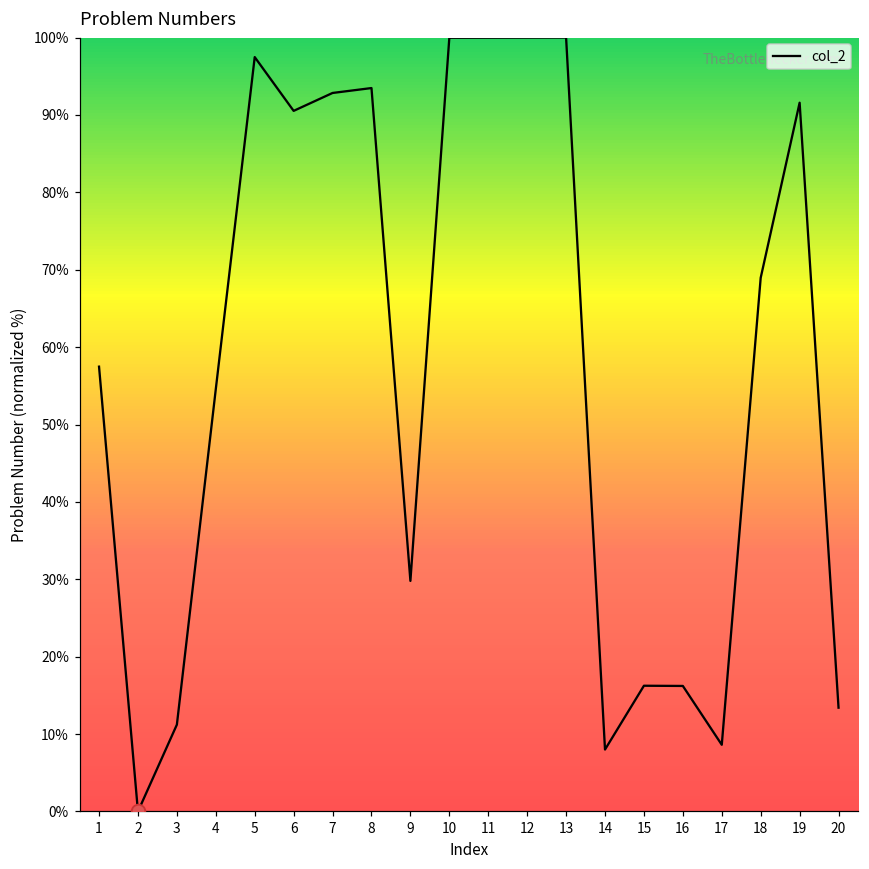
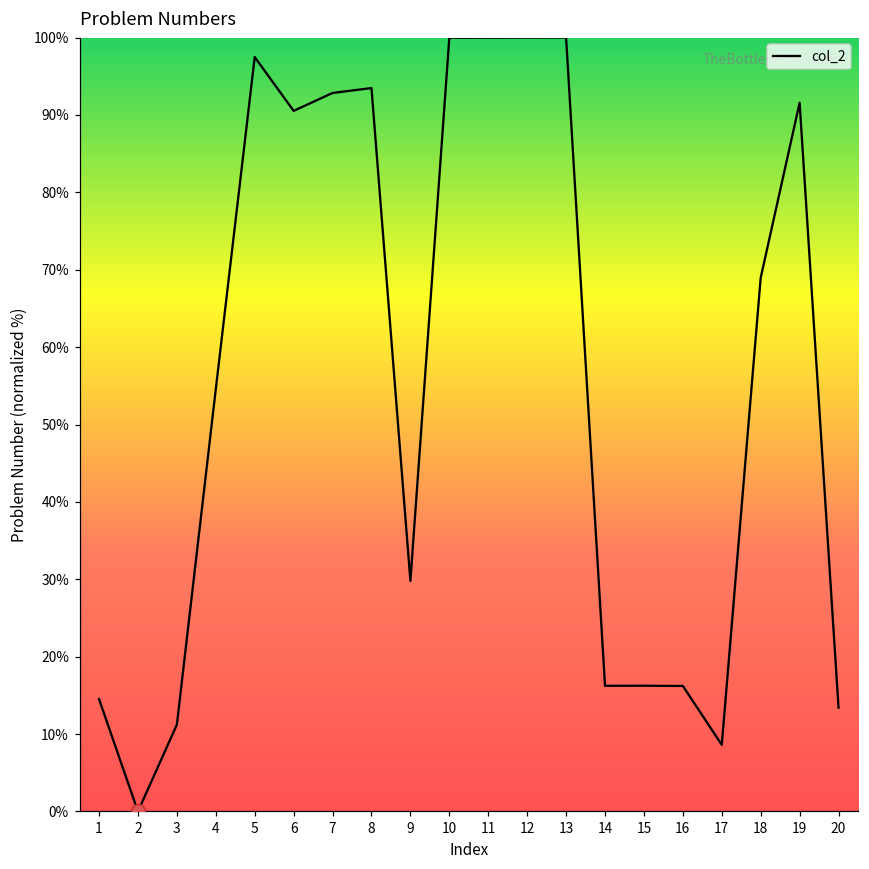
col_2, 1: 57% -> 15%
col_2, 14: 8% -> 16%
